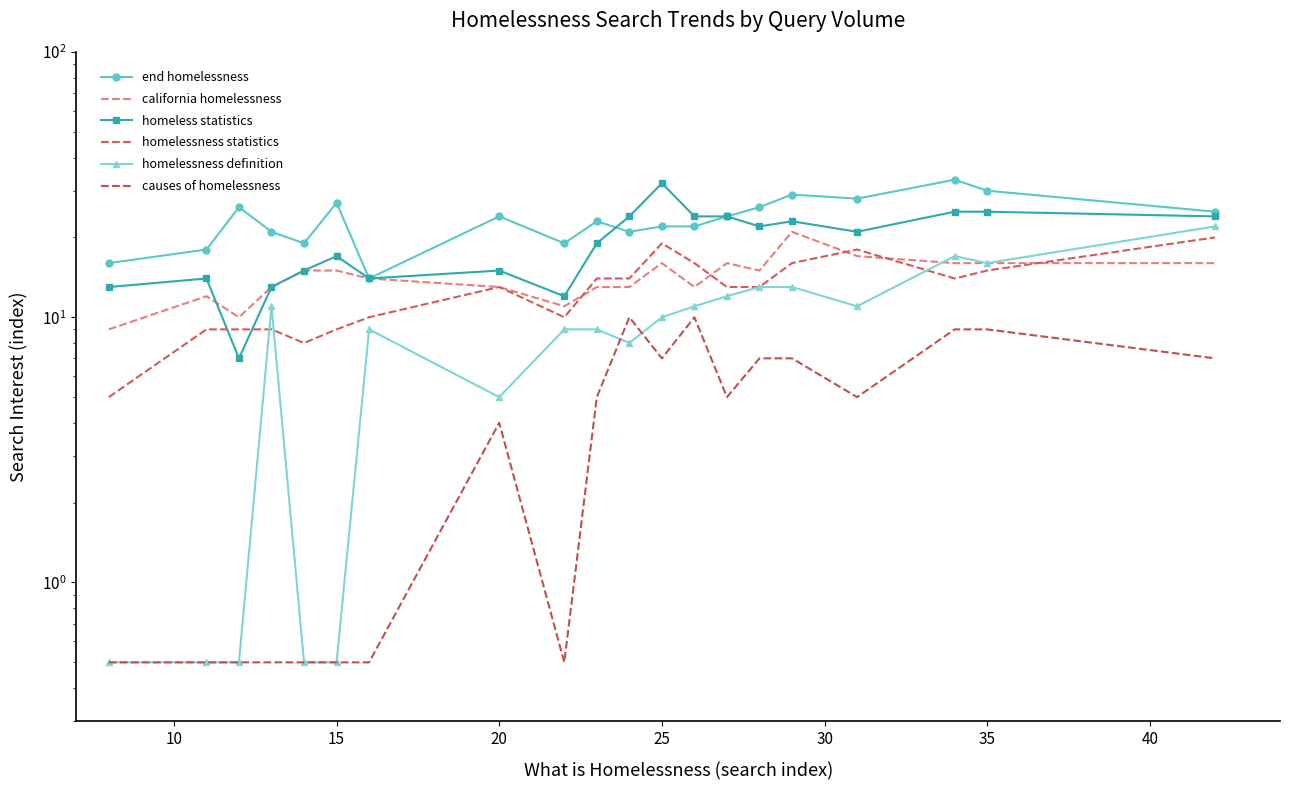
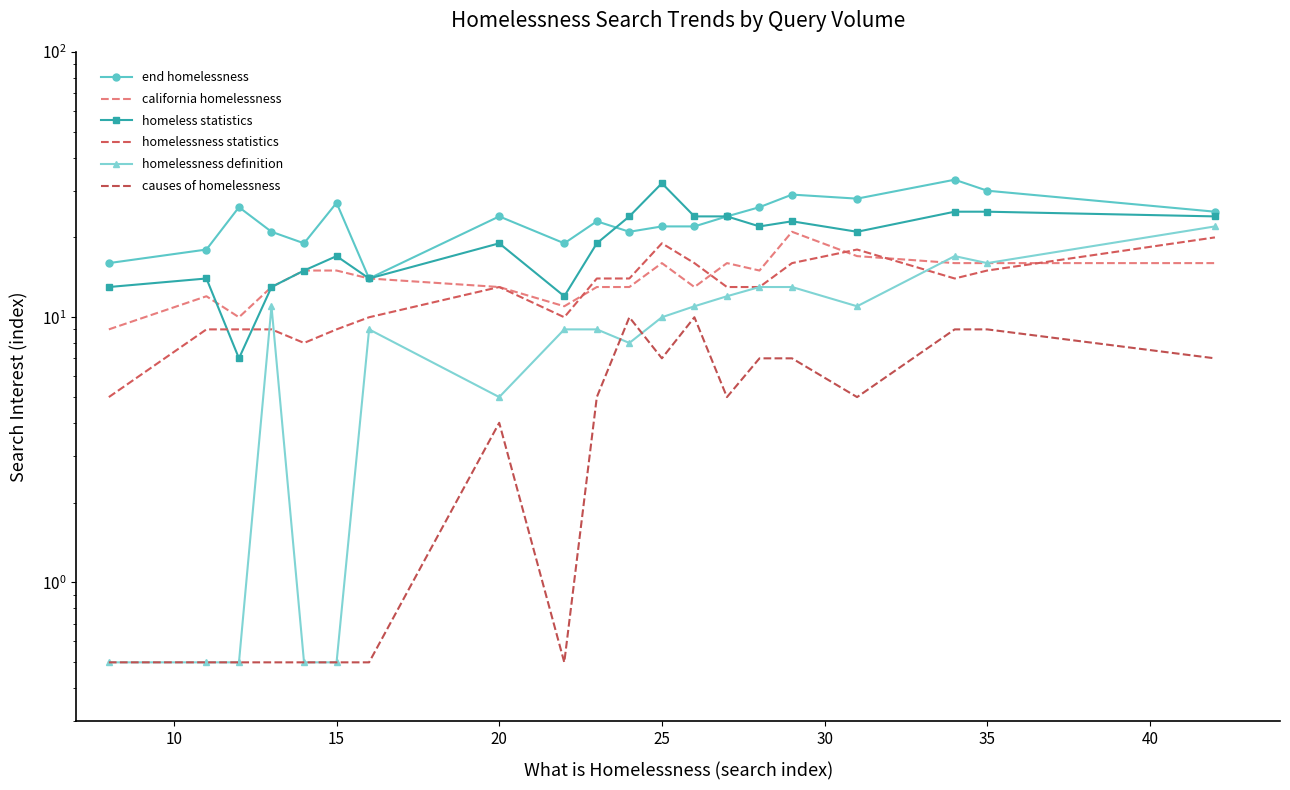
homeless statistics, 20: 15 -> 19
